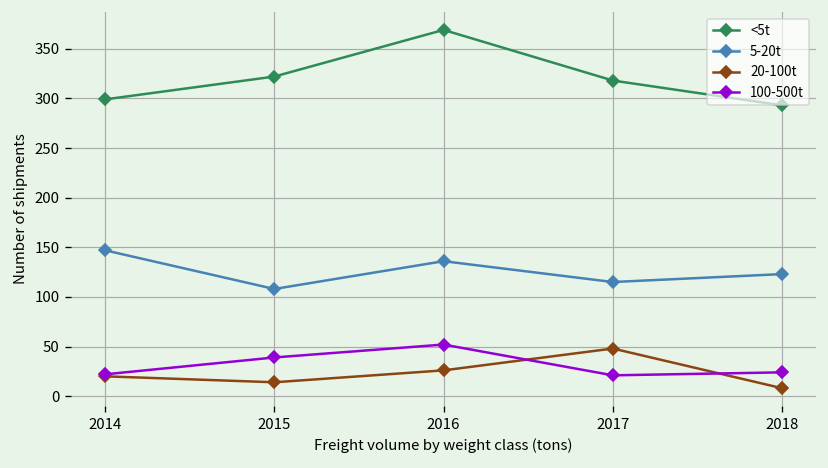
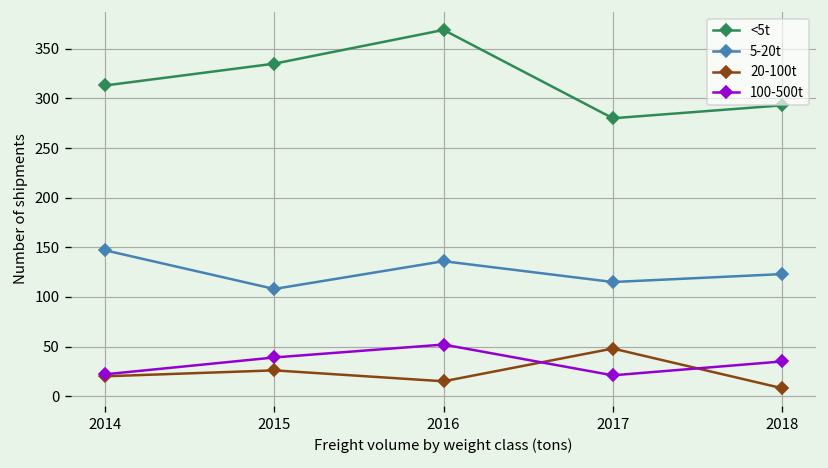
<5t, 2014: 300 -> 310
<5t, 2015: 320 -> 340
20-100t, 2015: 10 -> 30
20-100t, 2016: 30 -> 20
<5t, 2017: 320 -> 280
100-500t, 2018: 20 -> 40
